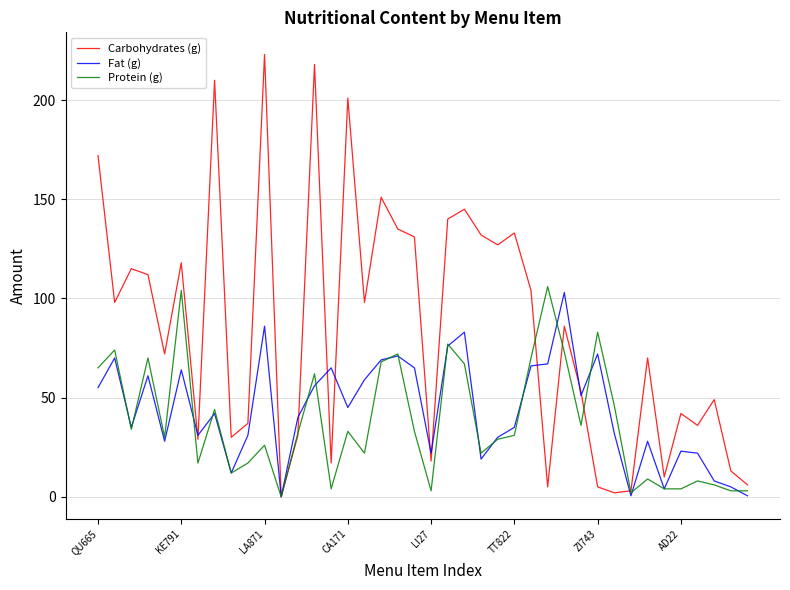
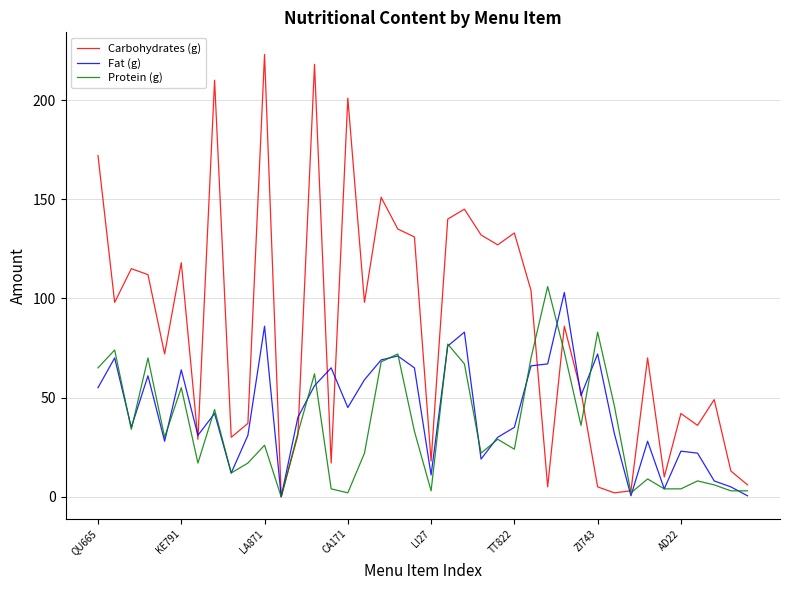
Protein (g), KE791: 104 -> 55
Protein (g), CA171: 33 -> 2
Fat (g), LI27: 22 -> 11
Protein (g), TT822: 31 -> 24
